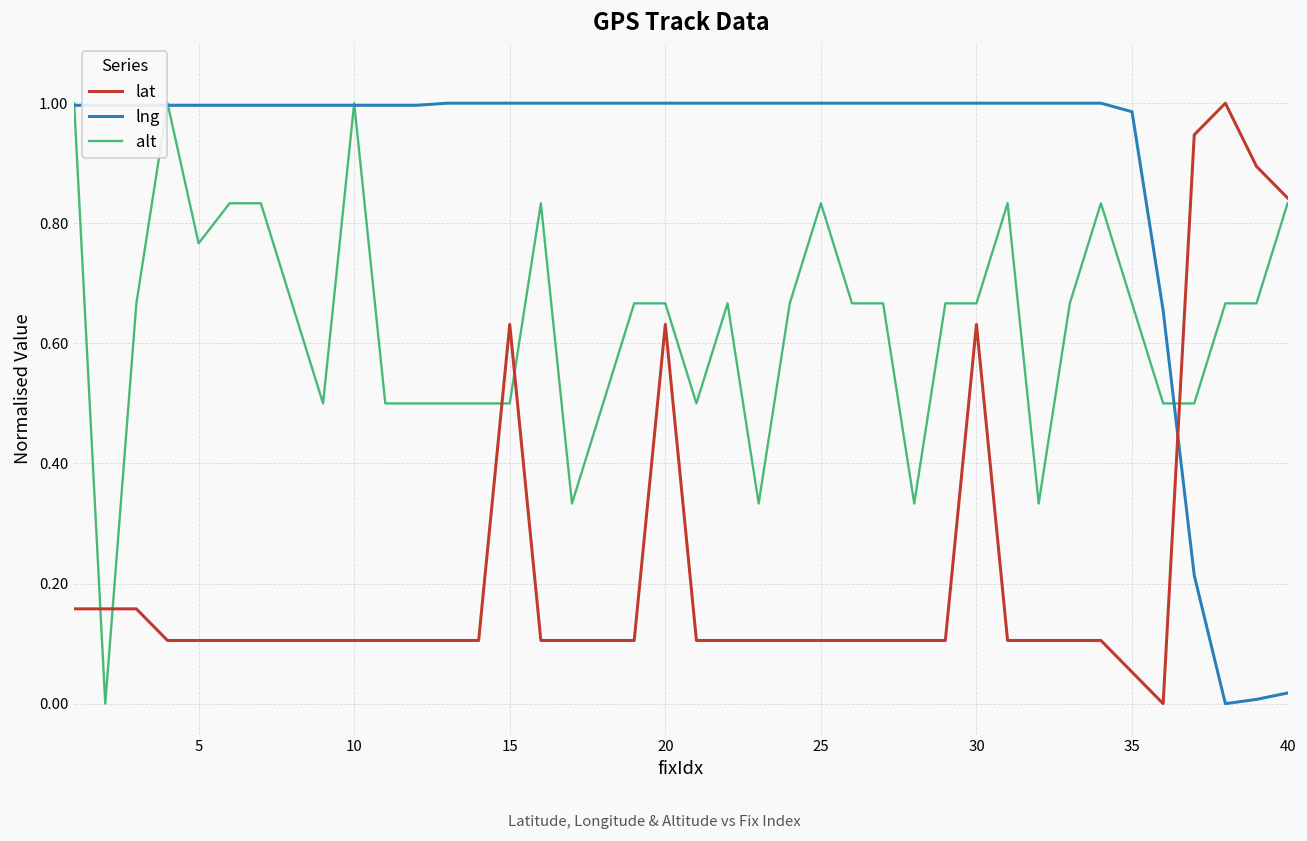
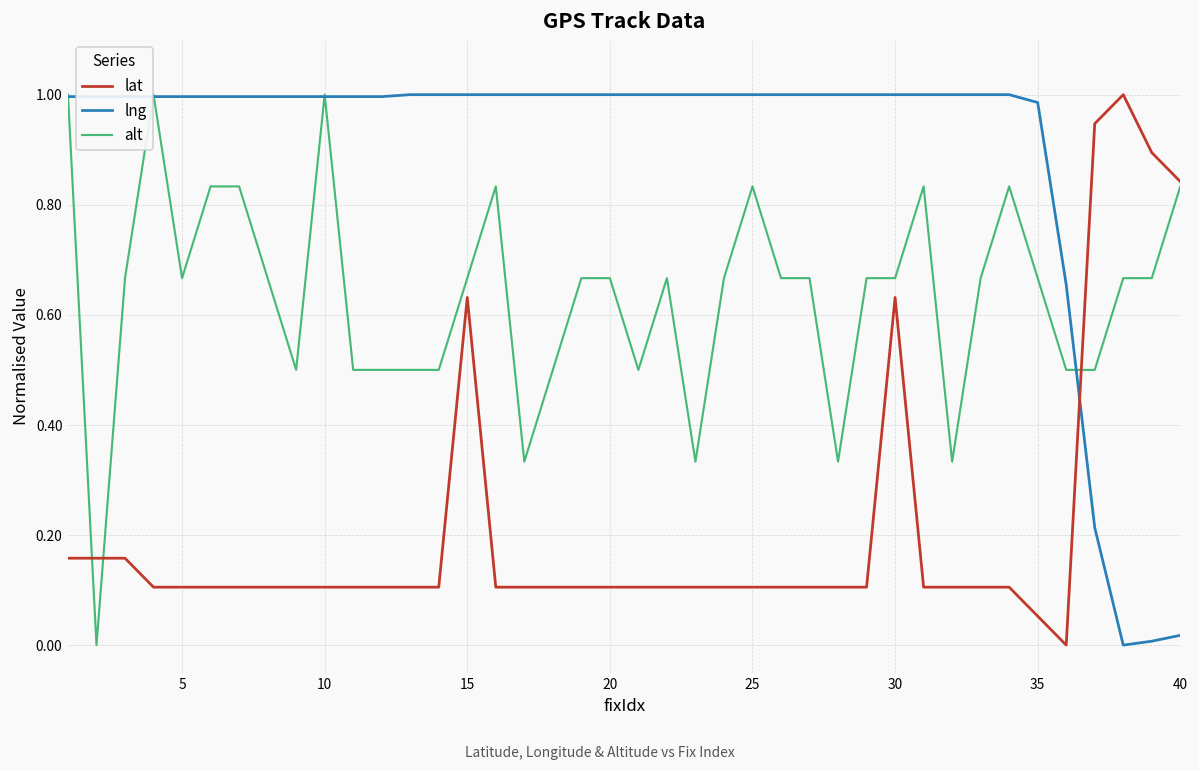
alt, 5: 0.77 -> 0.67
alt, 15: 0.50 -> 0.67
lat, 20: 0.63 -> 0.11
